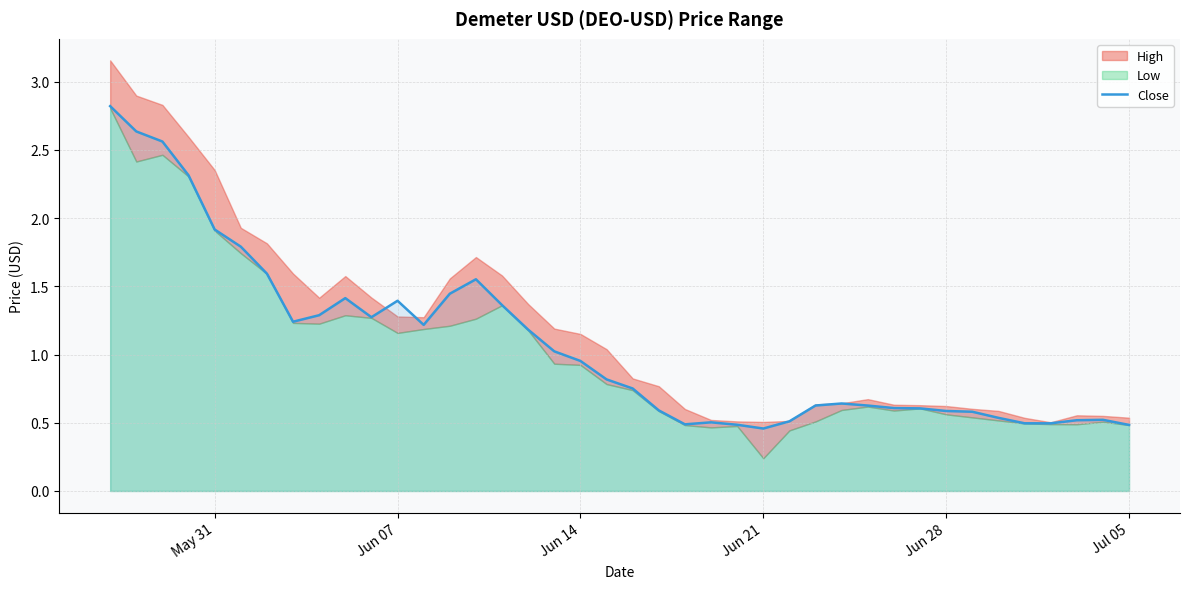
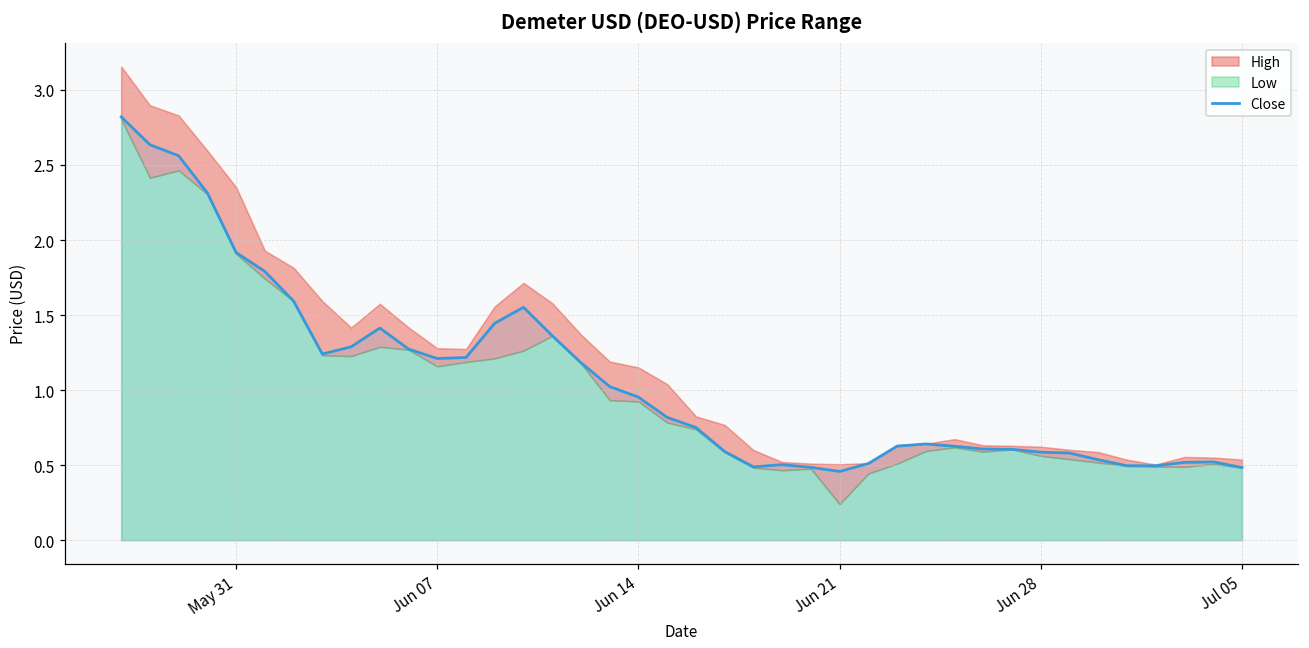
Close, Jun 07: 1.39 -> 1.21
